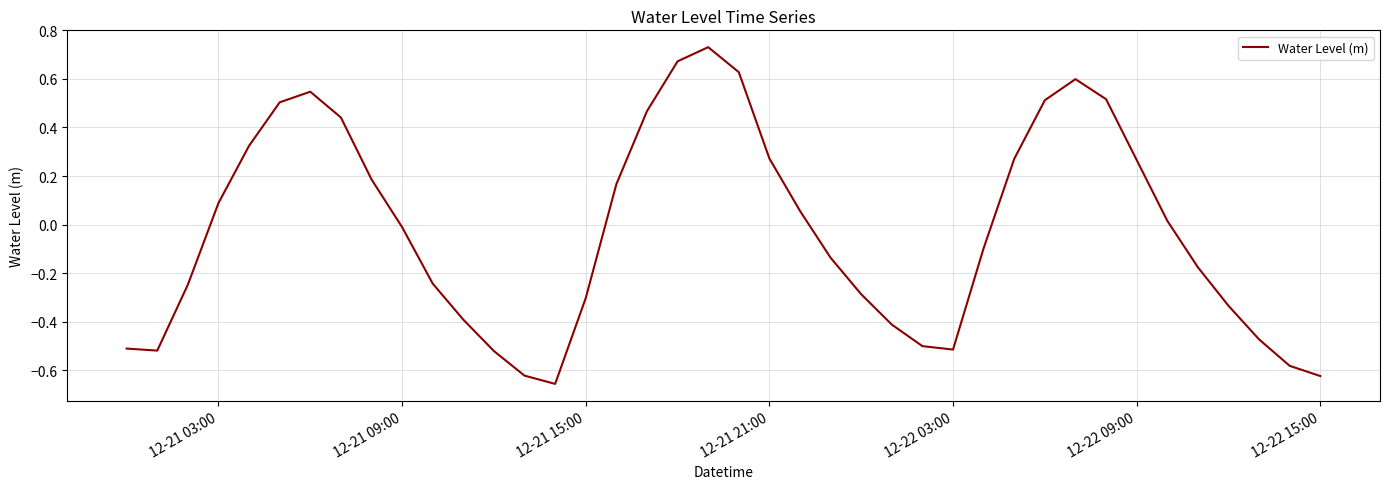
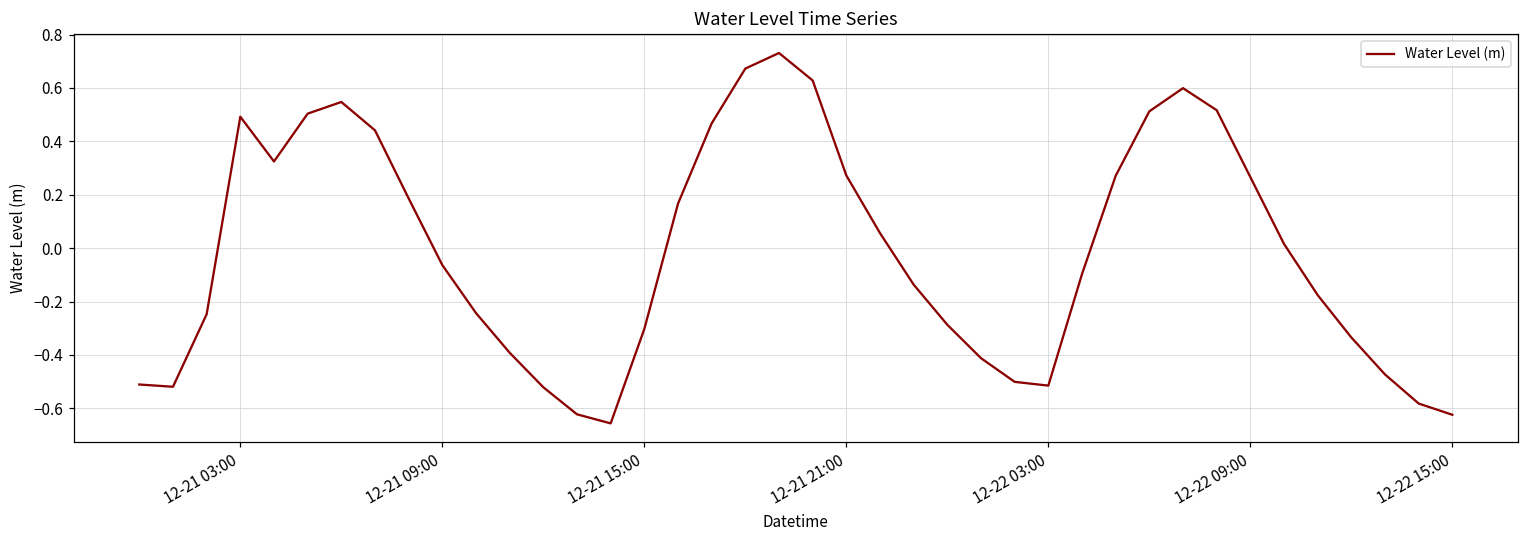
12-21 03:00: 0.09 -> 0.49
12-21 09:00: -0.01 -> -0.06
